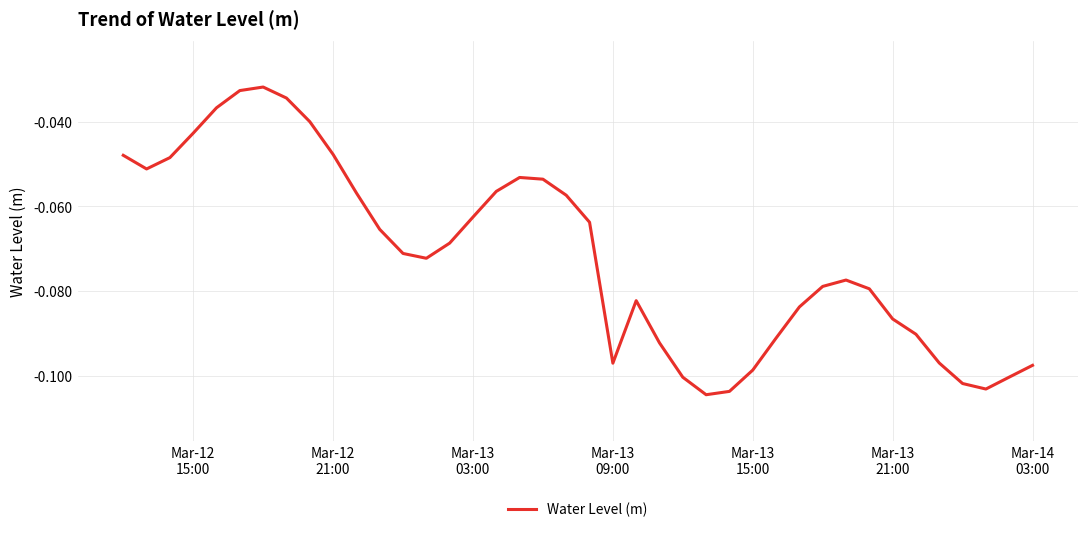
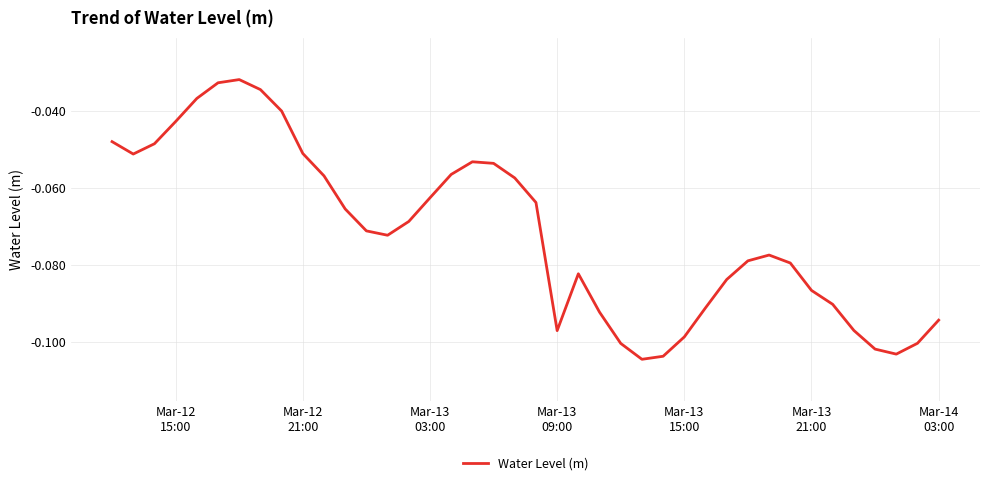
Mar-12 21:00: -0.048 -> -0.051
Mar-14 03:00: -0.098 -> -0.094
